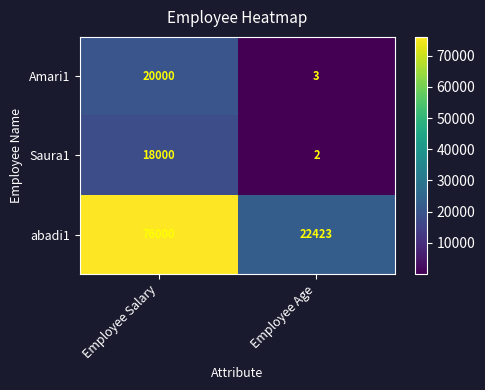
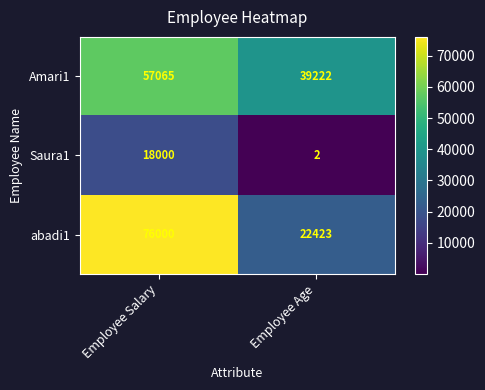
Amari1, Employee Salary: 20000 -> 57065
Amari1, Employee Age: 3 -> 39222
